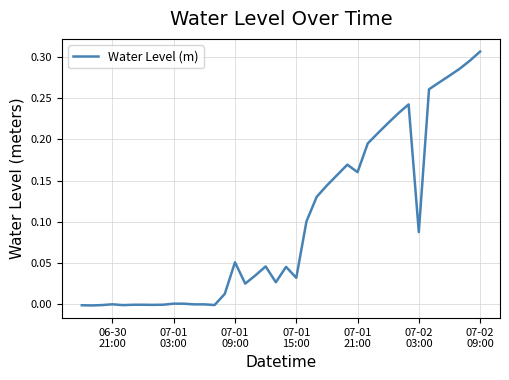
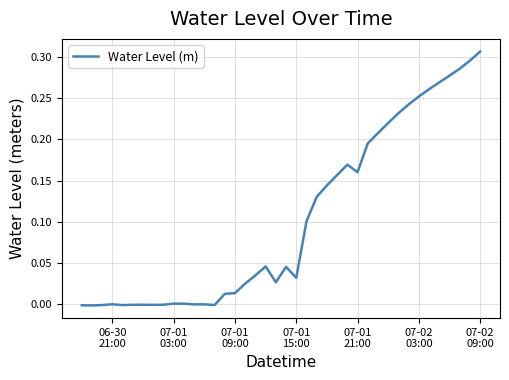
07-01 09:00: 0.05 -> 0.01
07-02 03:00: 0.09 -> 0.25
